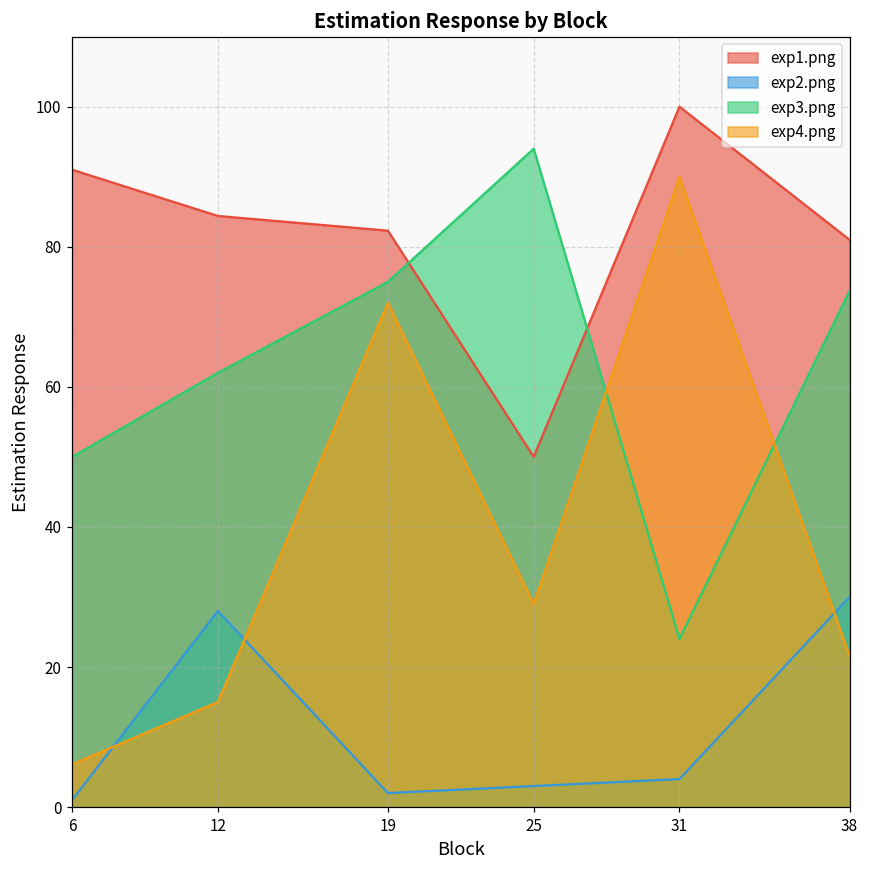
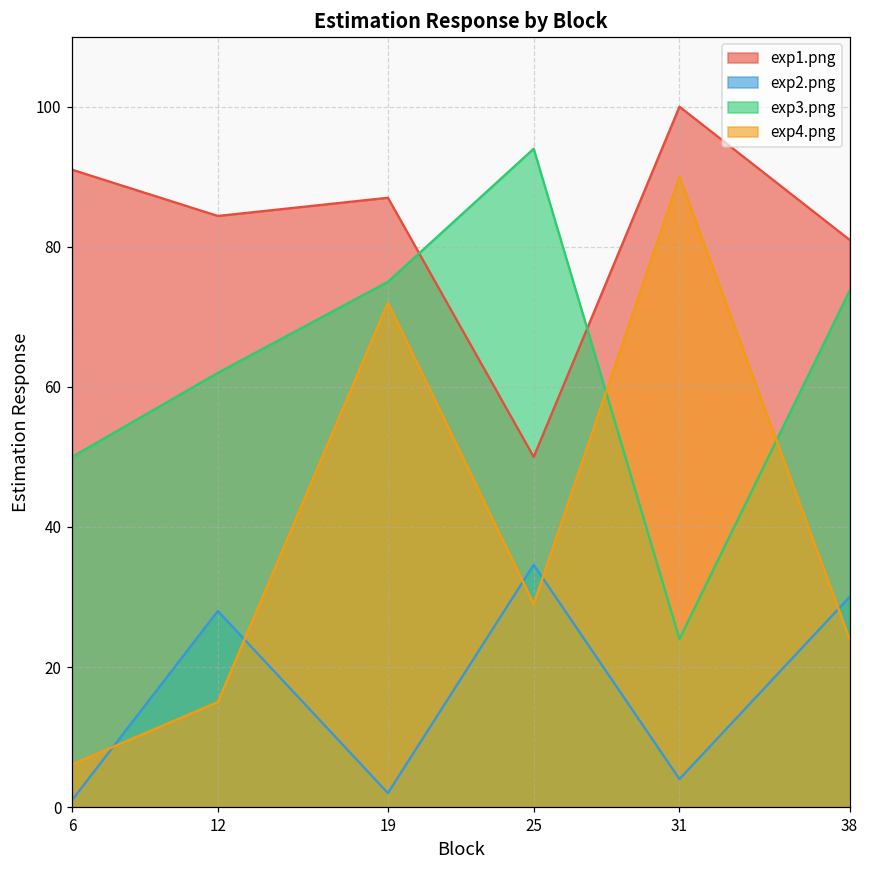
exp1.png, 19: 82 -> 87
exp2.png, 25: 3 -> 35
exp4.png, 38: 22 -> 24
